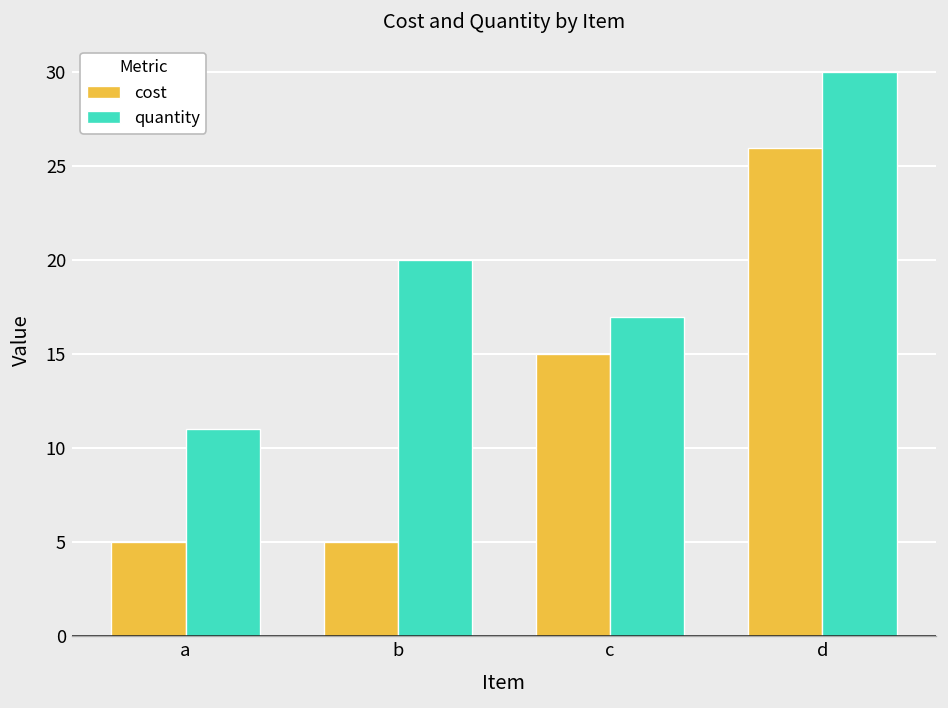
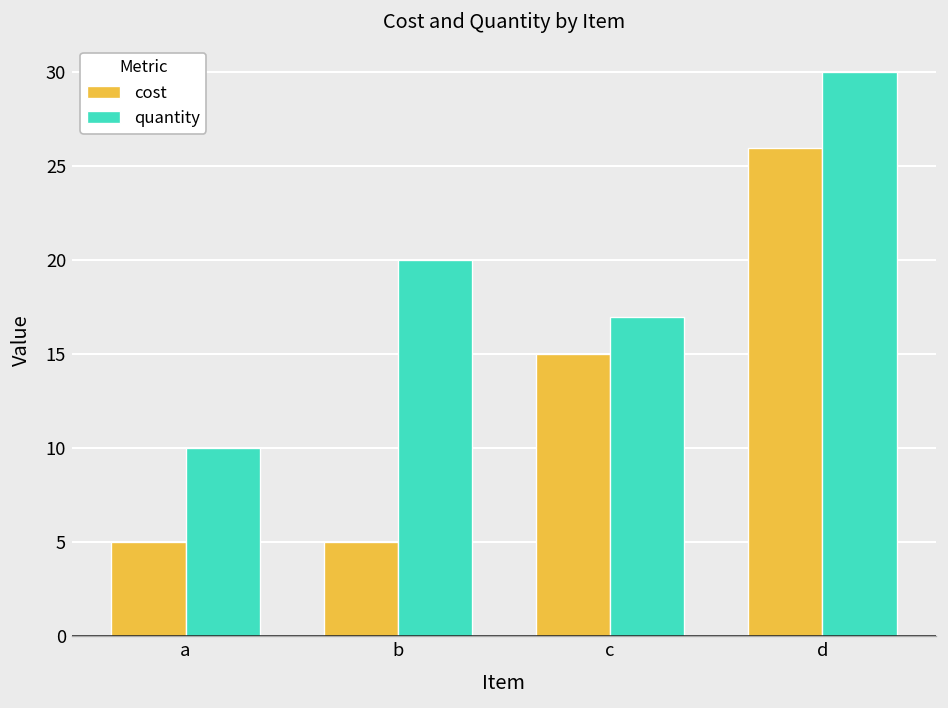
quantity, a: 11 -> 10
